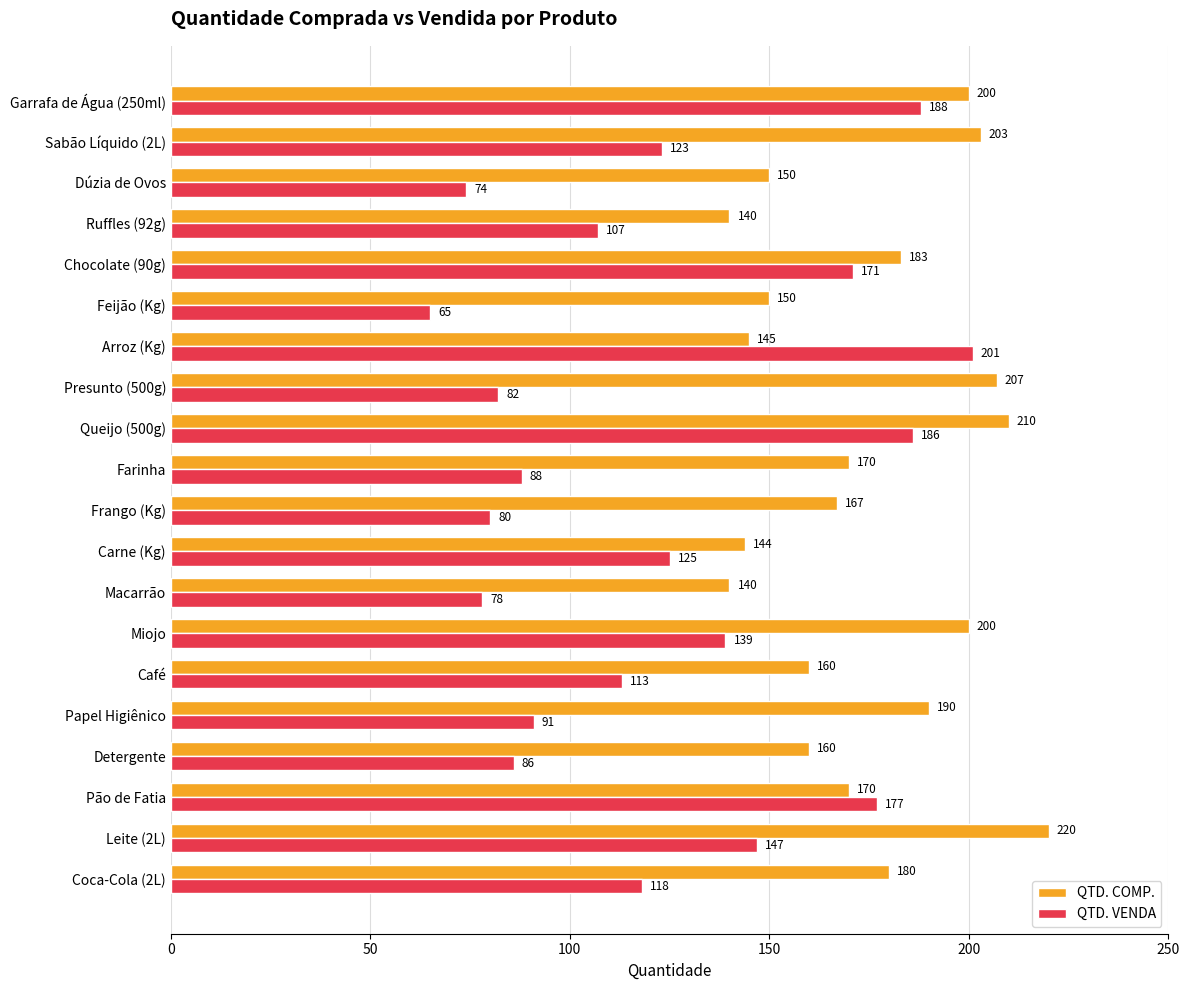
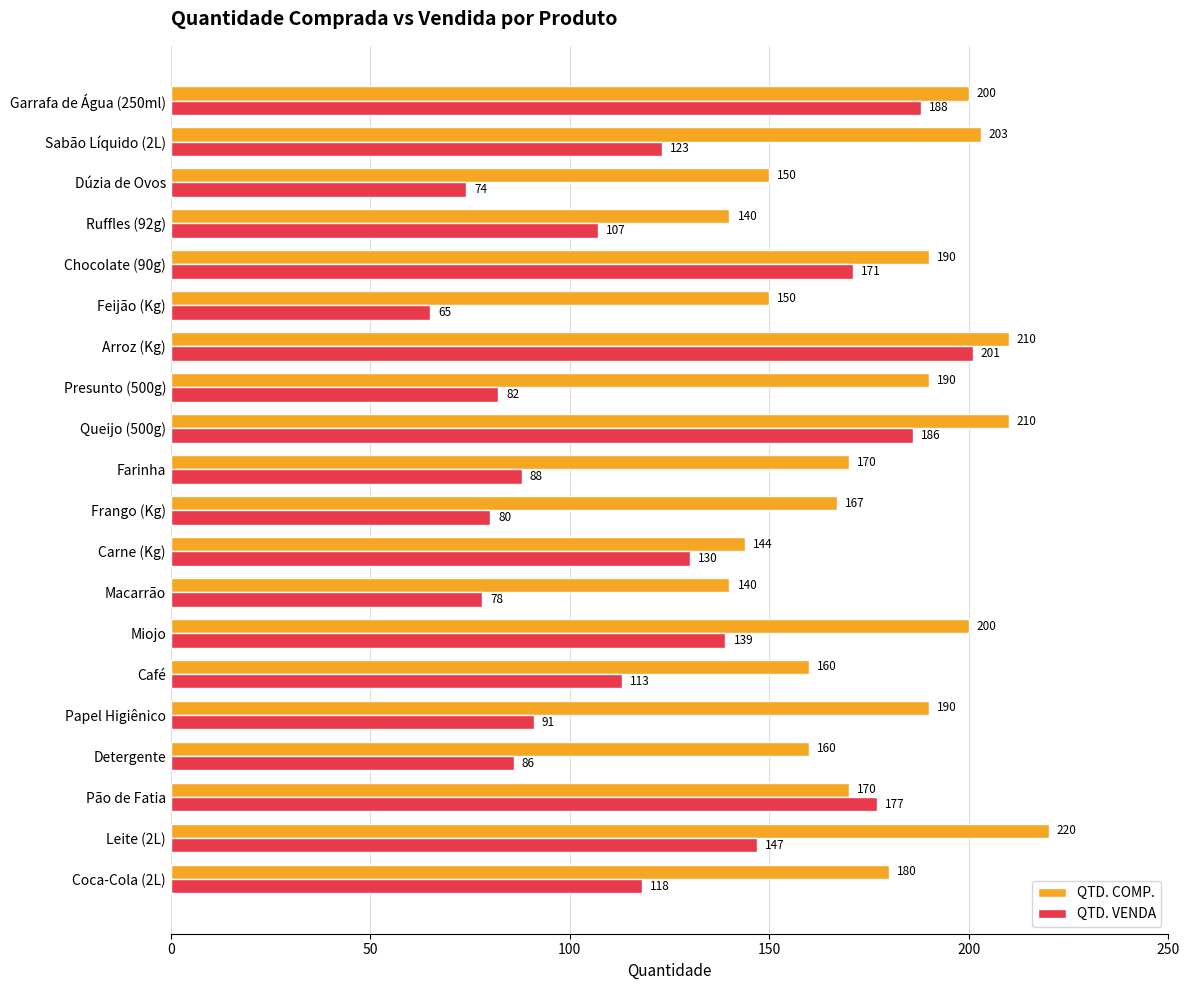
QTD. COMP., Chocolate (90g): 183 -> 190
QTD. COMP., Arroz (Kg): 145 -> 210
QTD. COMP., Presunto (500g): 207 -> 190
QTD. VENDA, Carne (Kg): 125 -> 130
